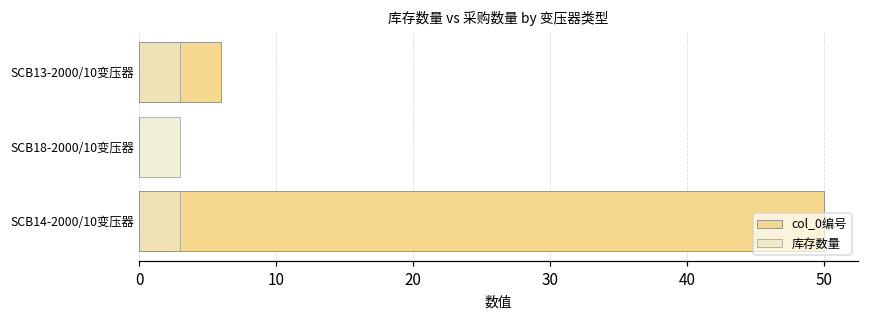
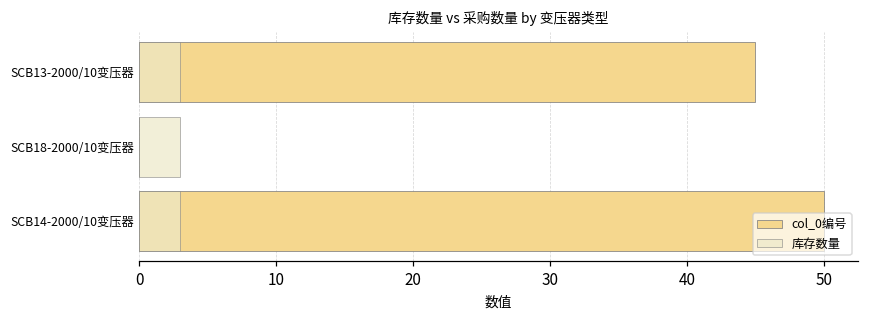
col_0编号, SCB13-2000/10变压器: 6 -> 45
